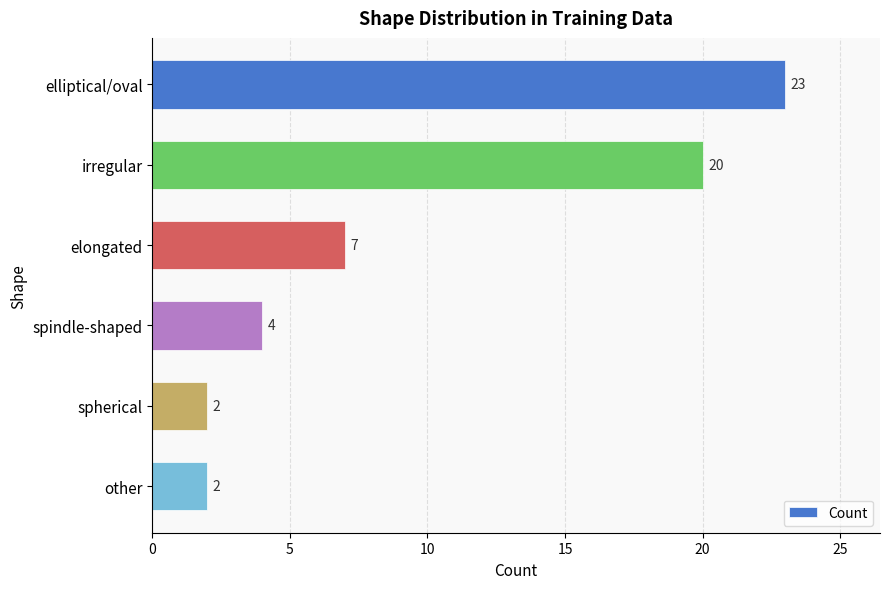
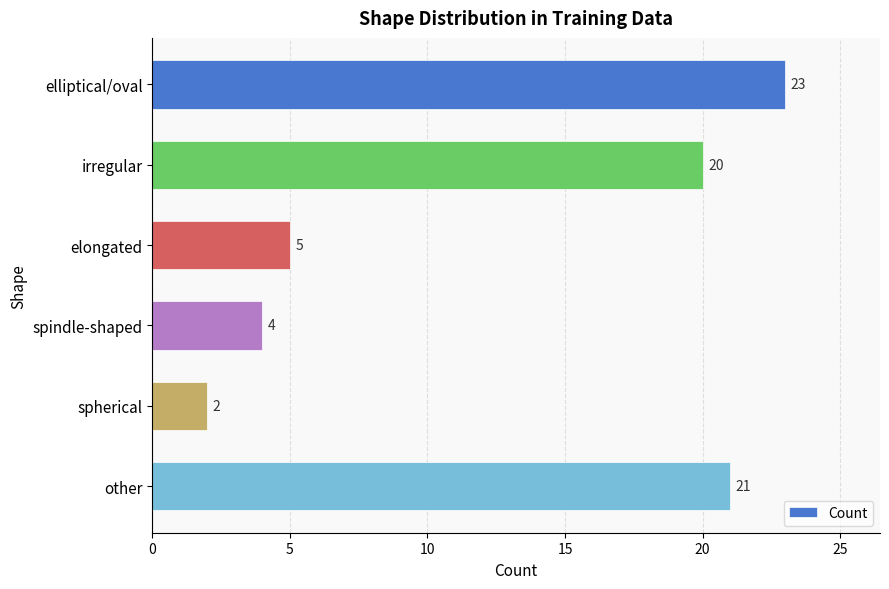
elongated: 7 -> 5
other: 2 -> 21
